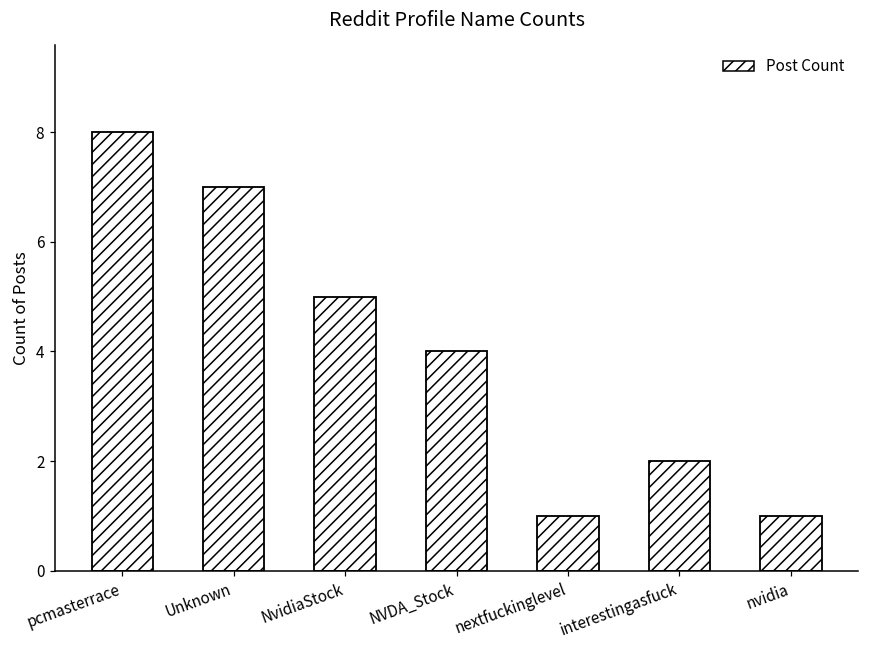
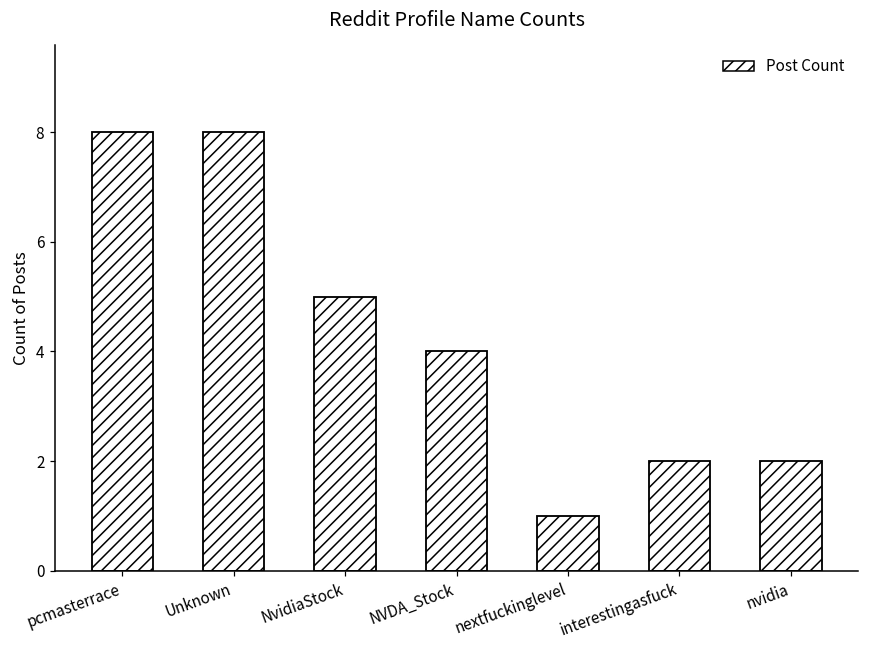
Unknown: 7 -> 8
nvidia: 1 -> 2
